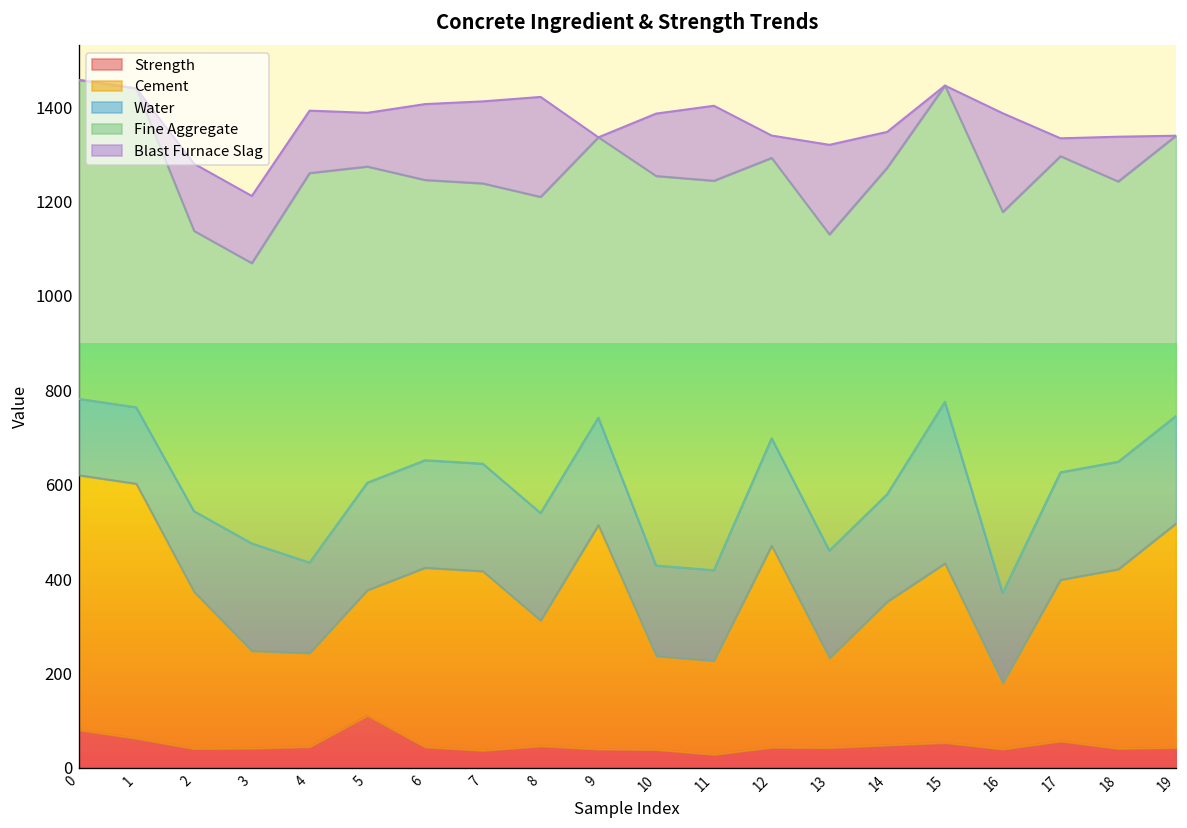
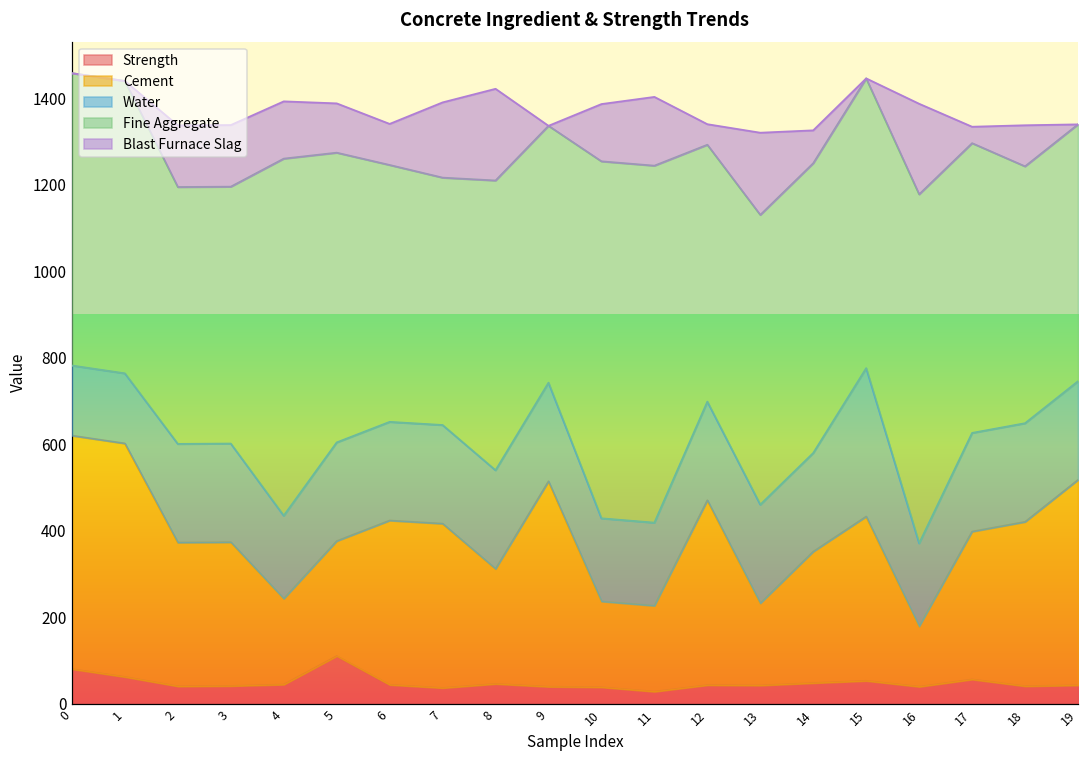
Water, 2: 170 -> 230
Cement, 3: 210 -> 330
Blast Furnace Slag, 6: 160 -> 100
Fine Aggregate, 7: 590 -> 570
Fine Aggregate, 14: 690 -> 670
